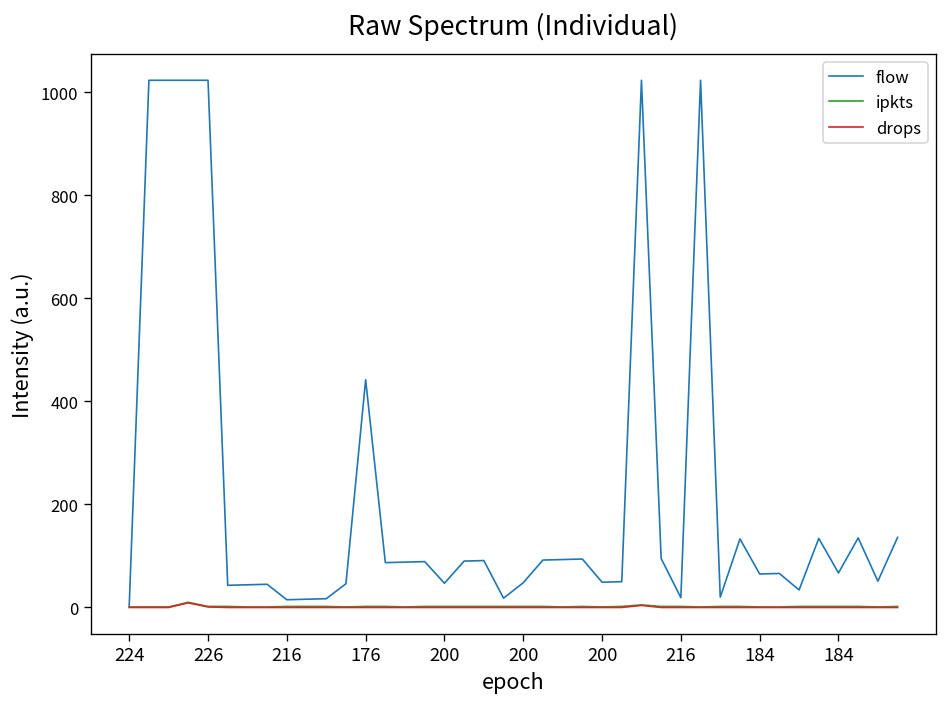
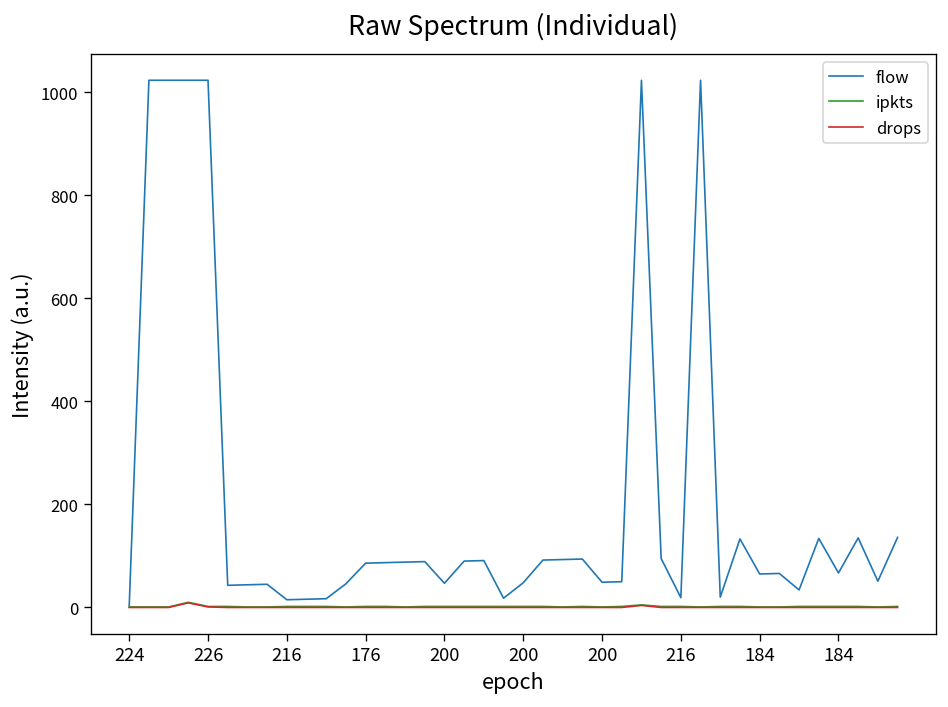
flow, 176: 440 -> 90
